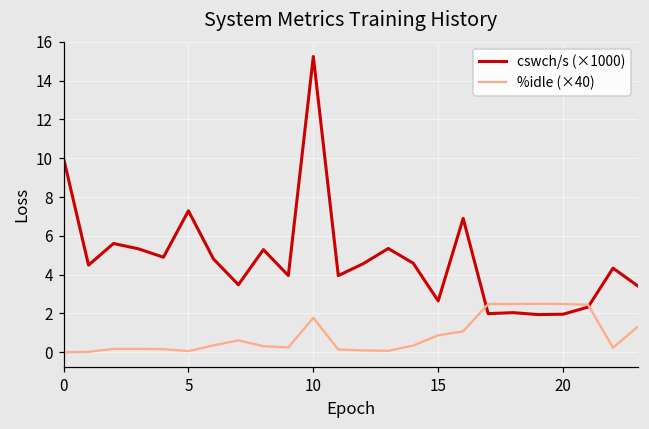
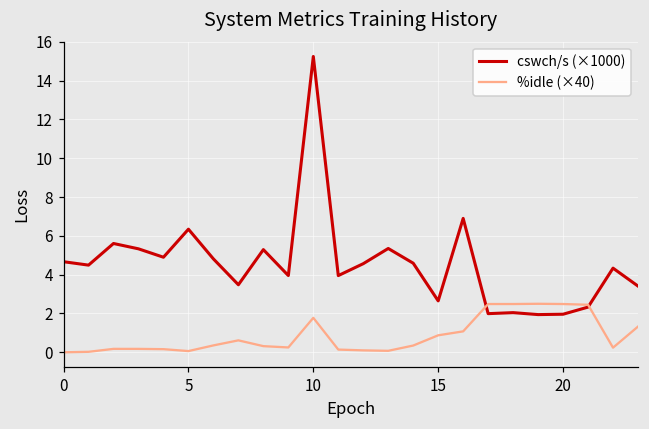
cswch/s (×1000), 0: 10.0 -> 4.7
cswch/s (×1000), 5: 7.3 -> 6.3
